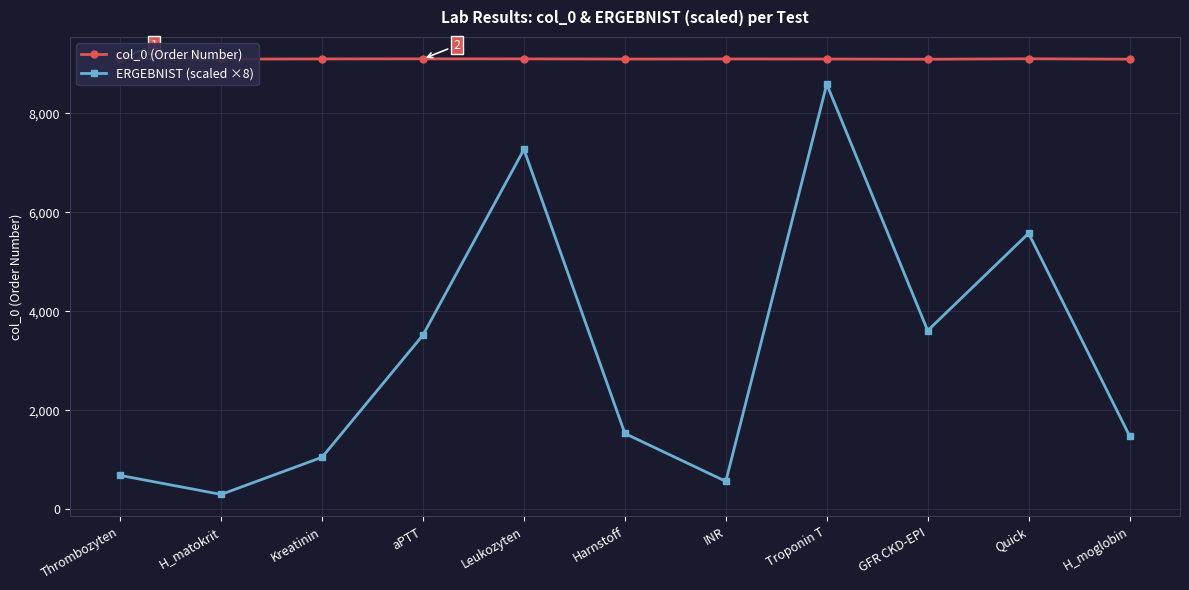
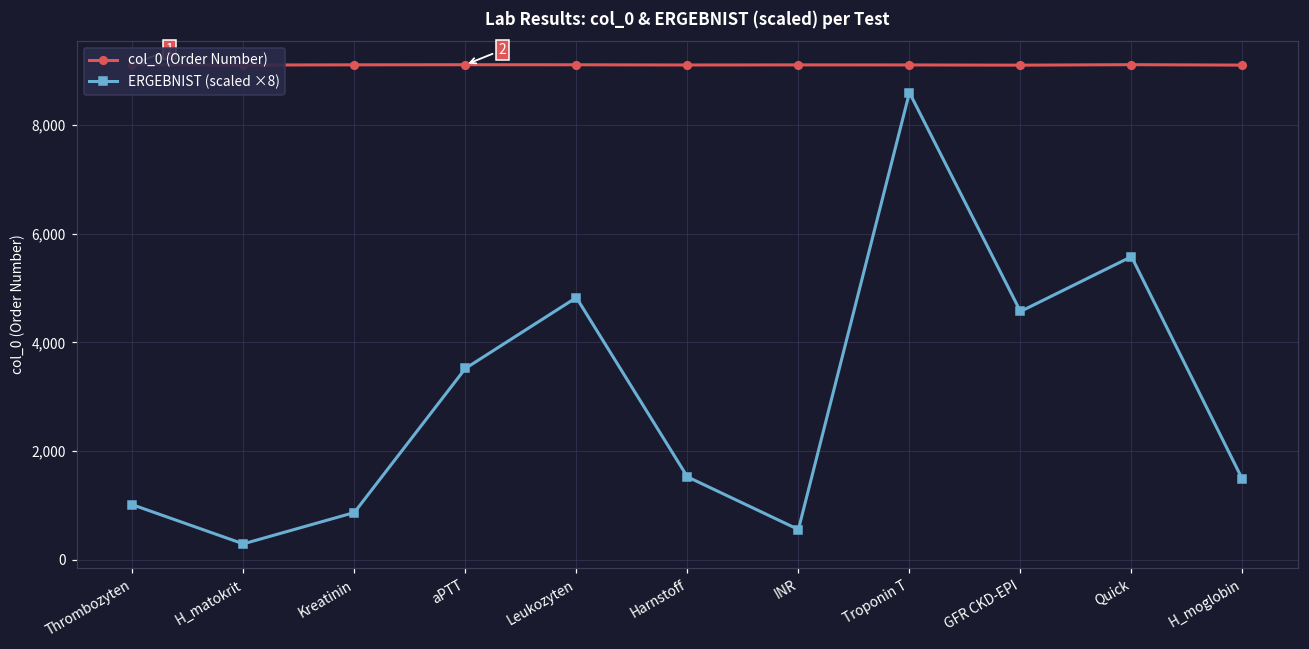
ERGEBNIST (scaled ×8), Thrombozyten: 700 -> 1,000
ERGEBNIST (scaled ×8), Kreatinin: 1,000 -> 900
ERGEBNIST (scaled ×8), Leukozyten: 7,300 -> 4,800
ERGEBNIST (scaled ×8), GFR CKD-EPI: 3,600 -> 4,600
